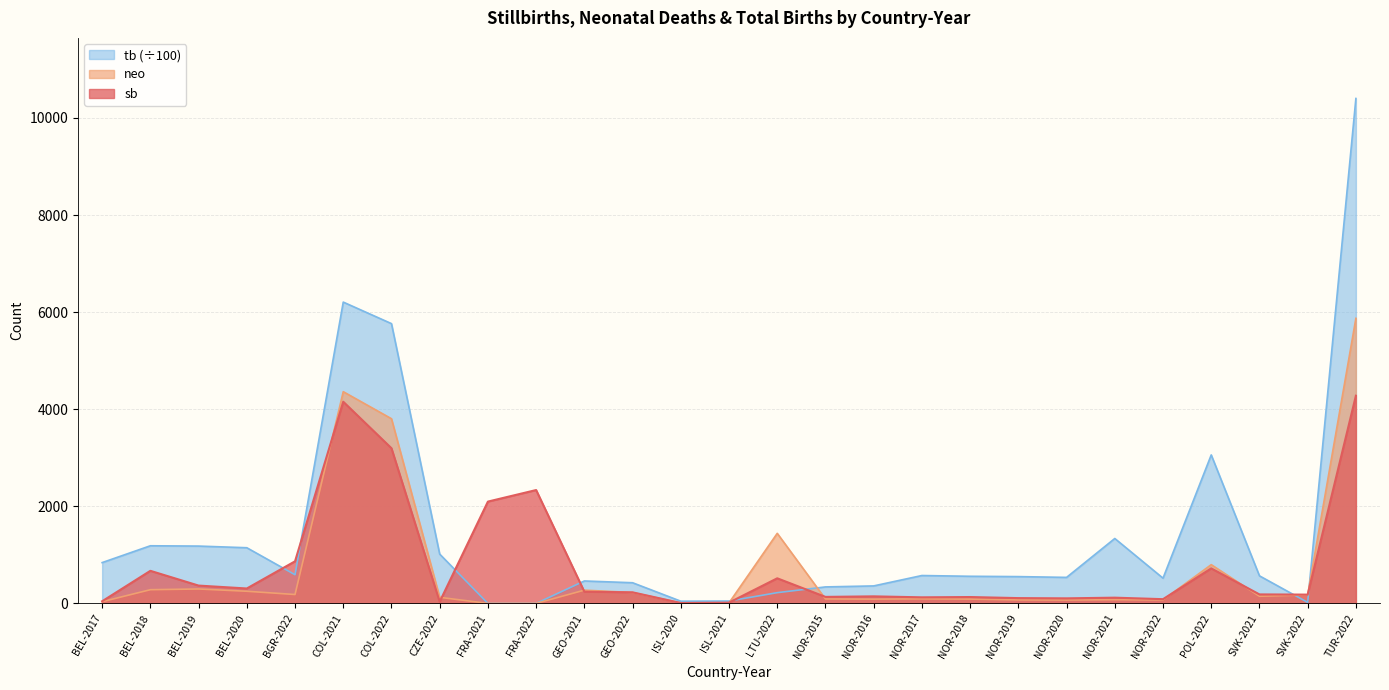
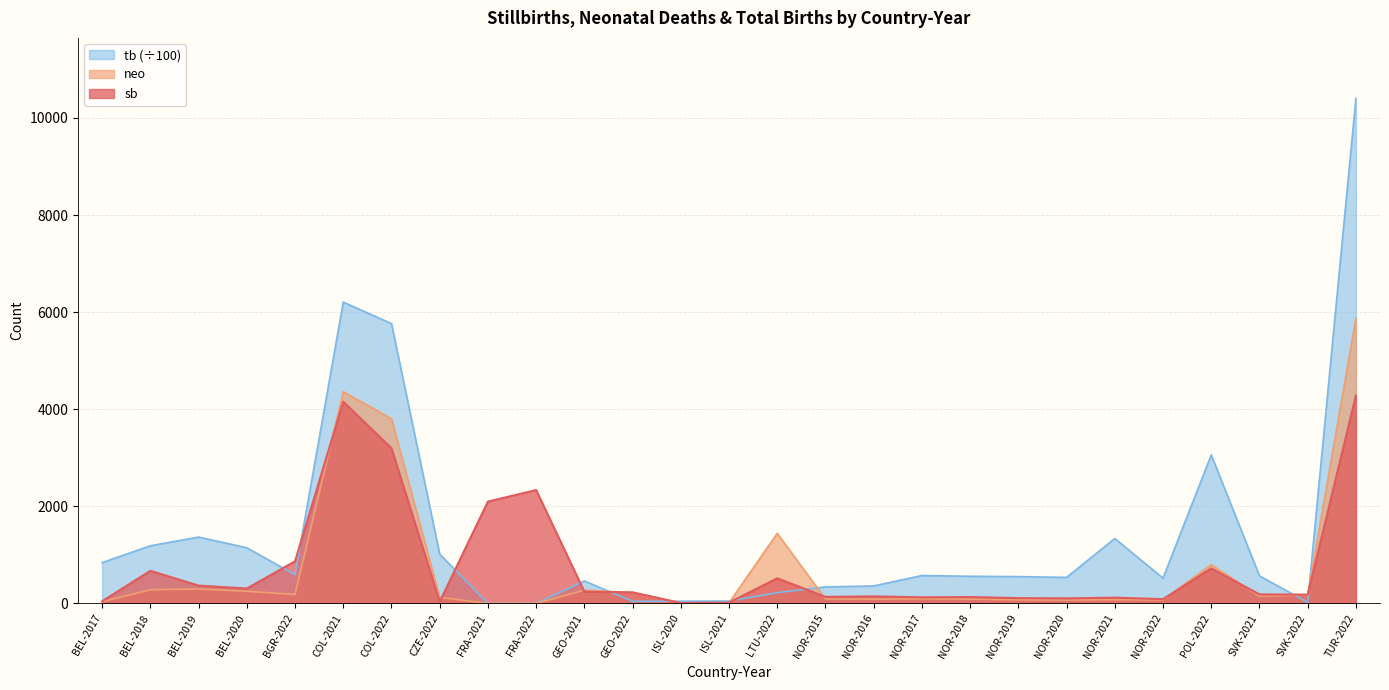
tb (÷100), BEL-2019: 1200 -> 1400
tb (÷100), GEO-2022: 400 -> 0
